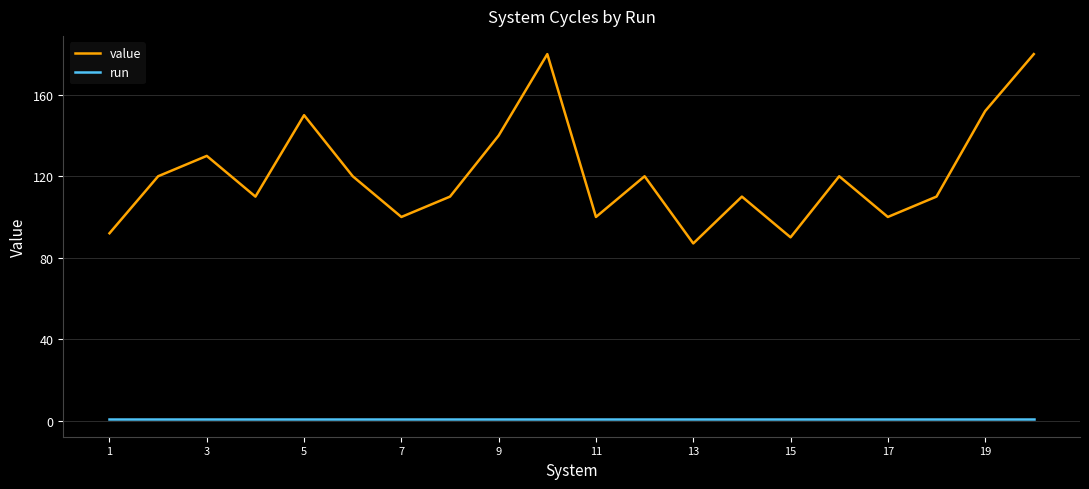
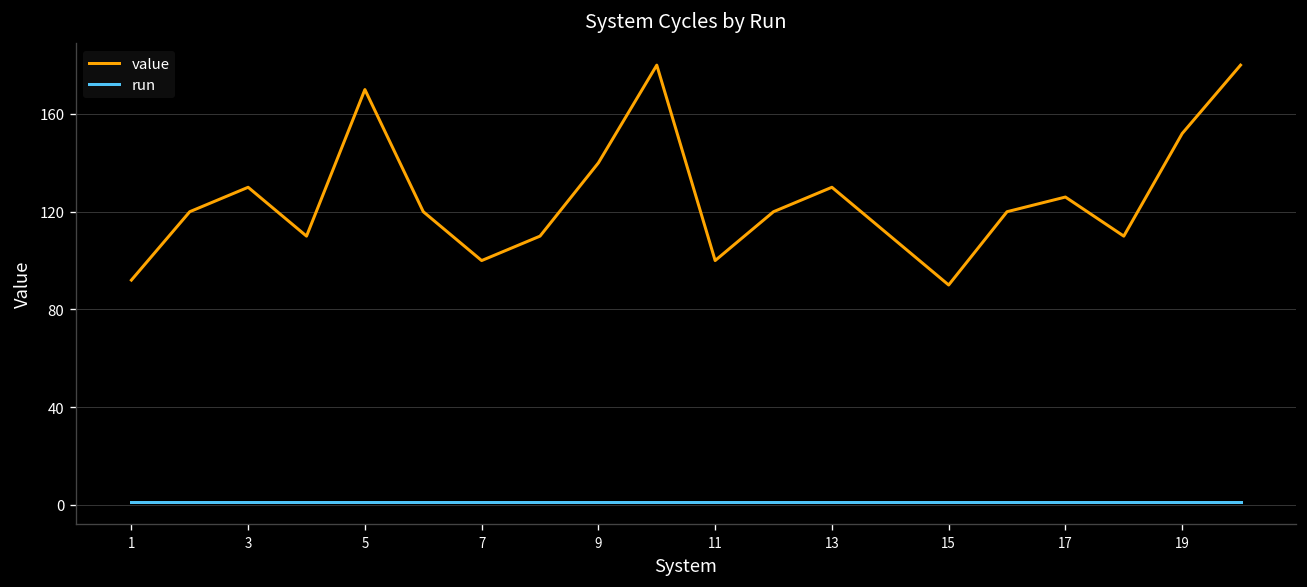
value, 5: 150 -> 170
value, 13: 87 -> 130
value, 17: 100 -> 126
